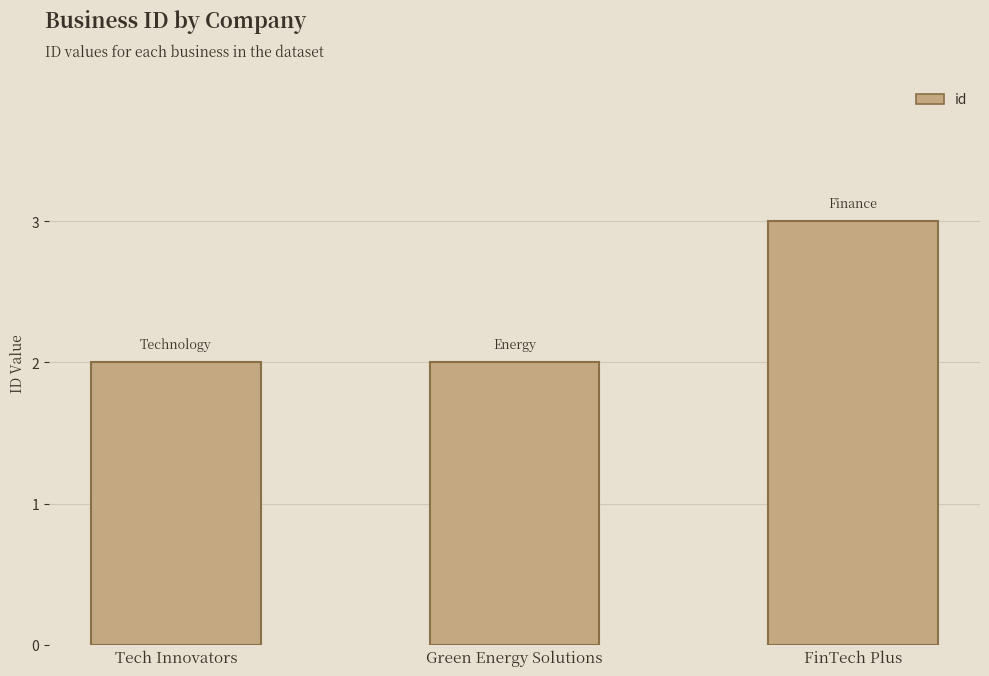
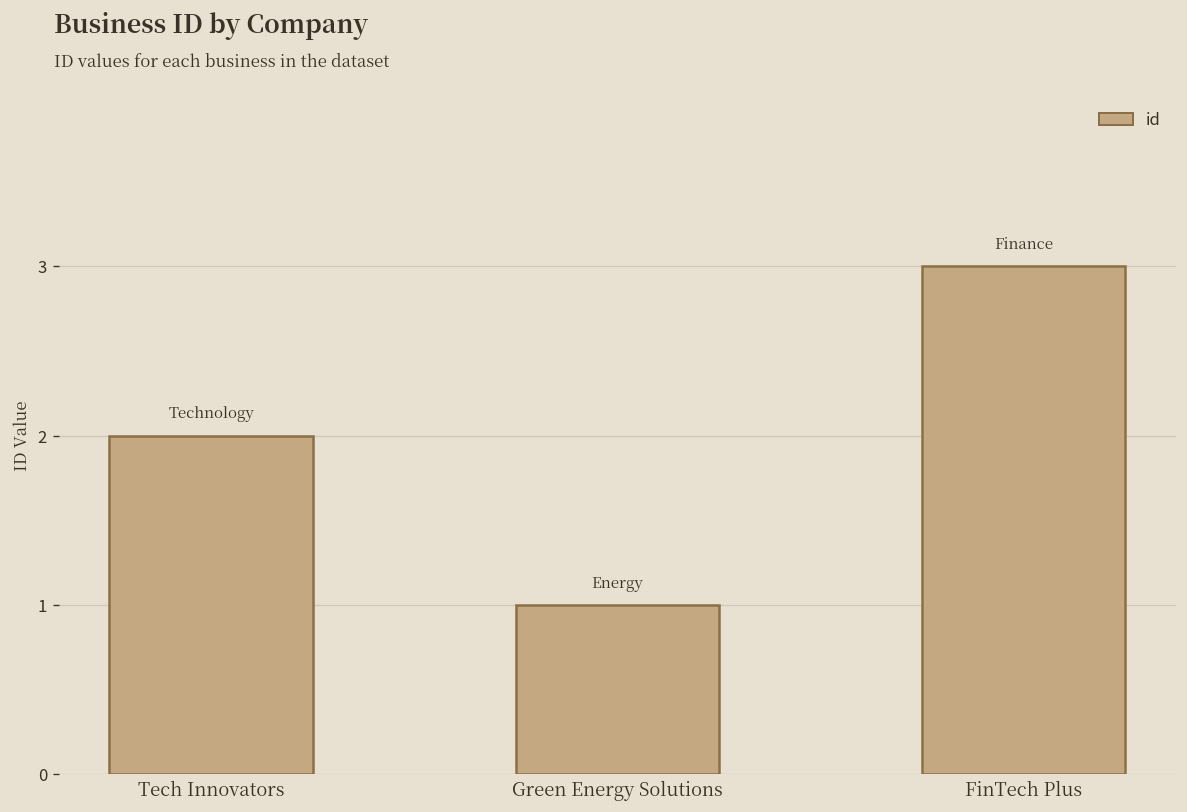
Green Energy Solutions: 2 -> 1
